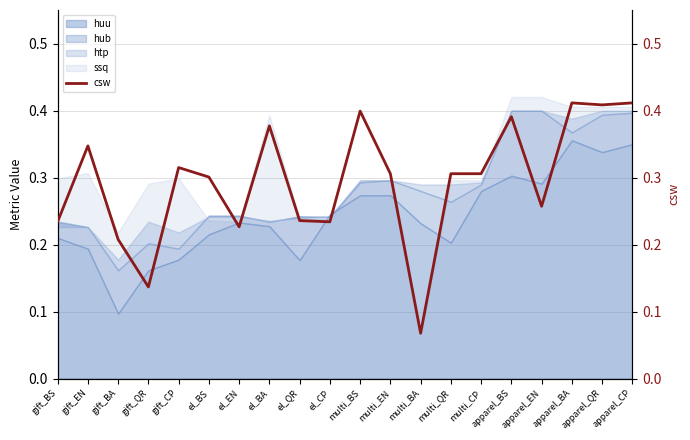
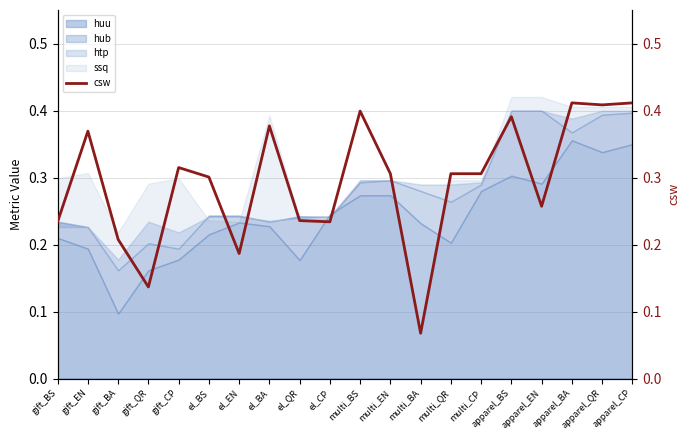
csw, gift_EN: 0.35 -> 0.37
csw, el_EN: 0.23 -> 0.19
